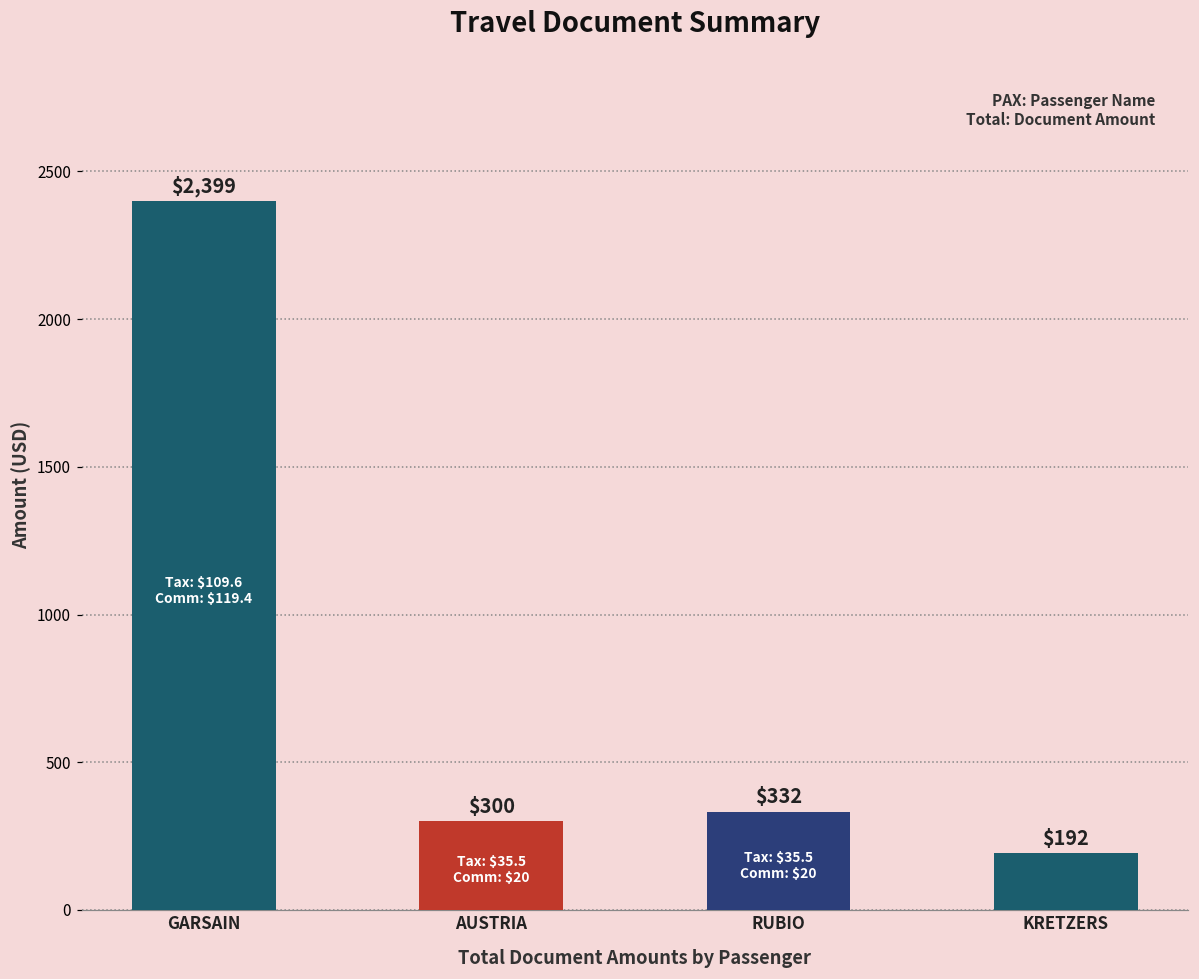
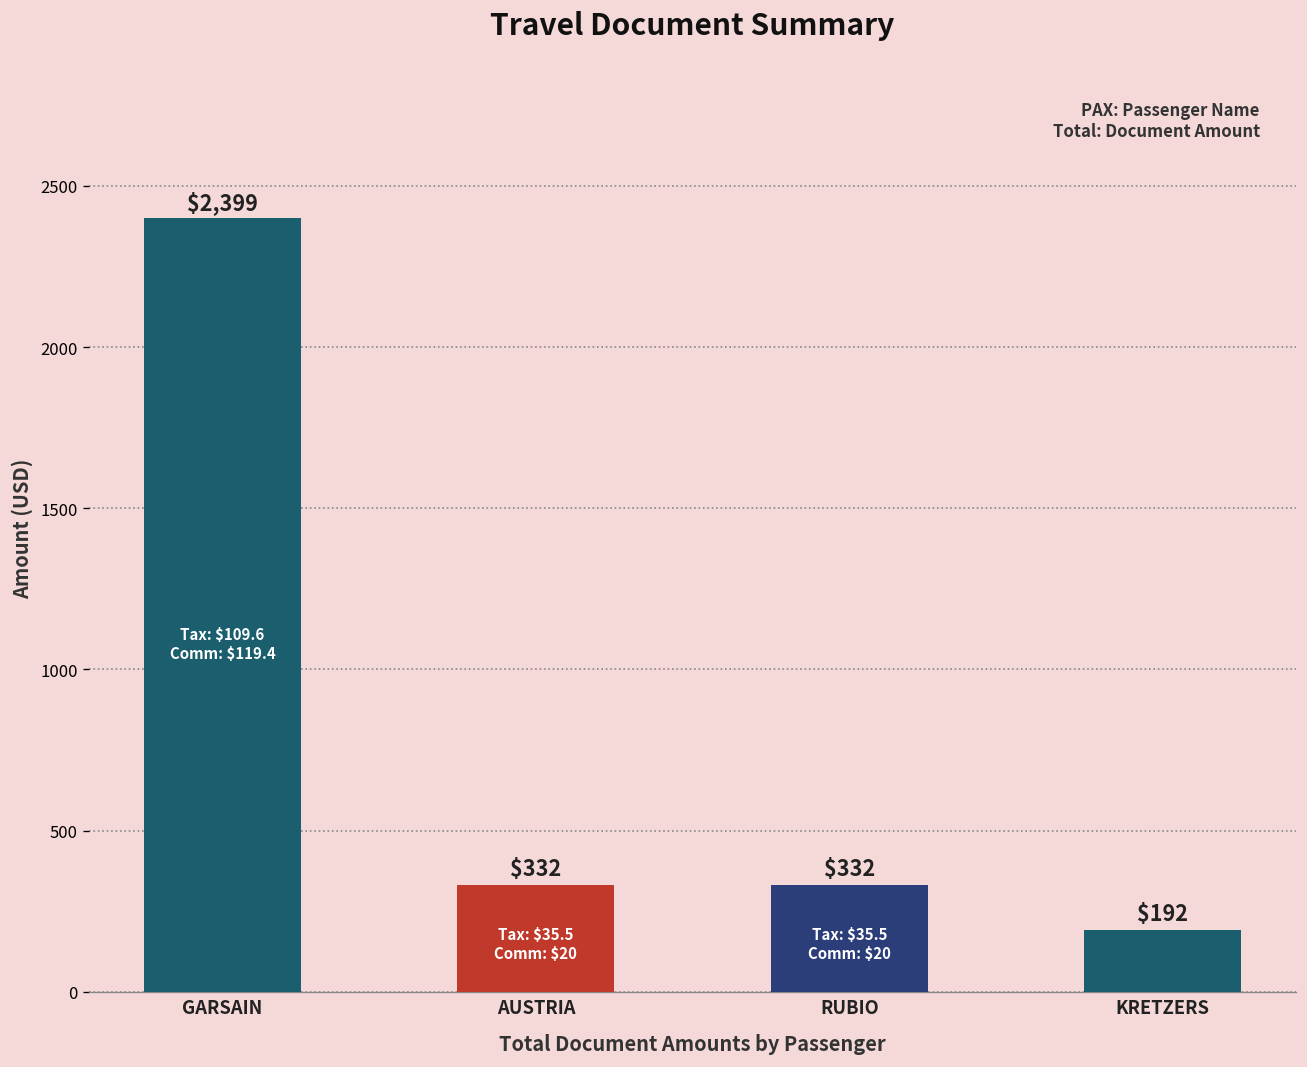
AUSTRIA: $300 -> $332
